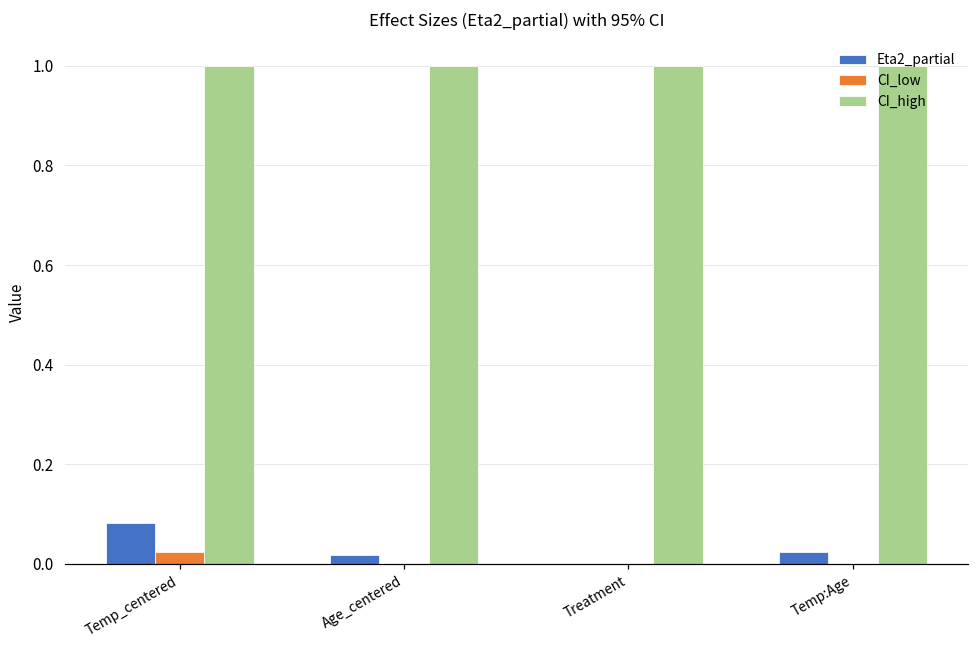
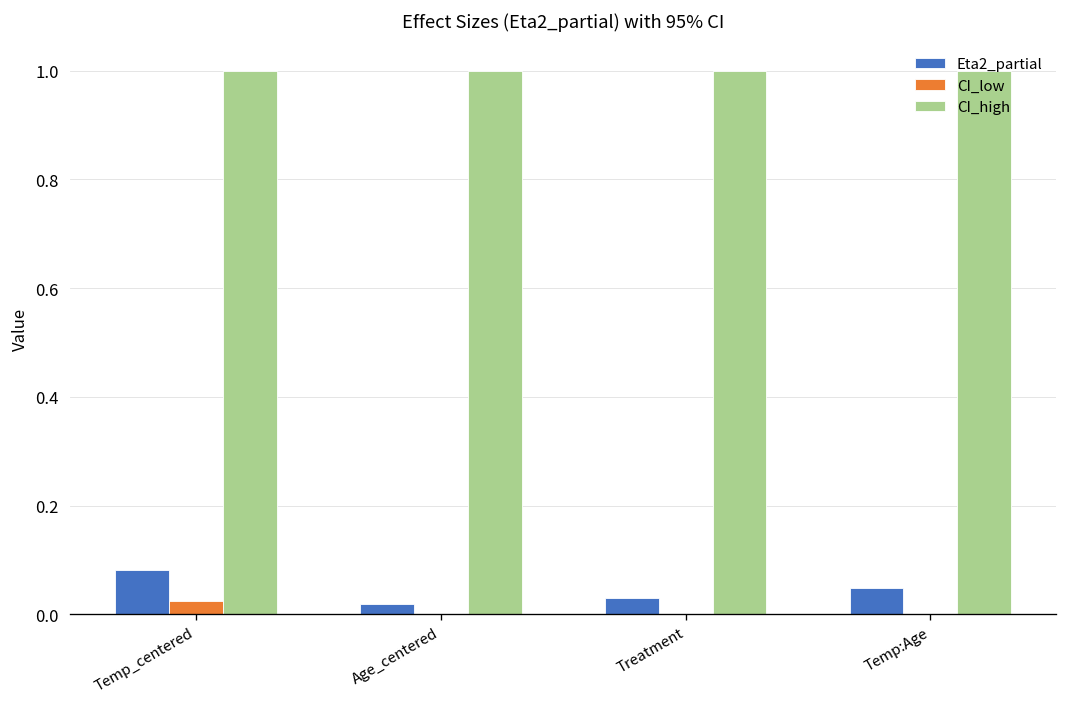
Eta2_partial, Treatment: 0.00 -> 0.03
Eta2_partial, Temp:Age: 0.02 -> 0.05
